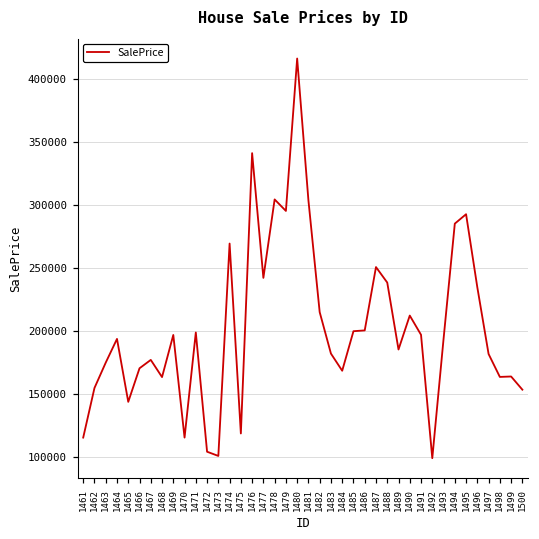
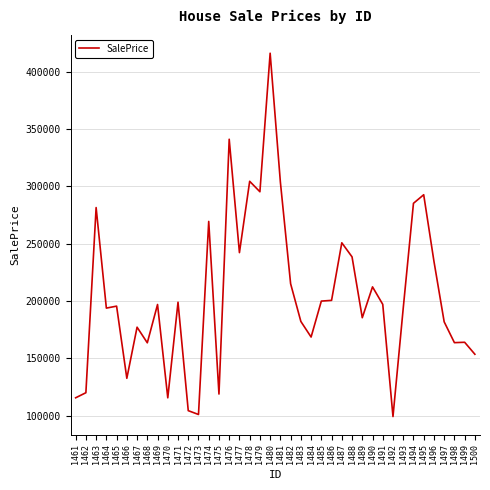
1462: 155000 -> 120000
1463: 175000 -> 282000
1465: 144000 -> 195000
1466: 170000 -> 133000
